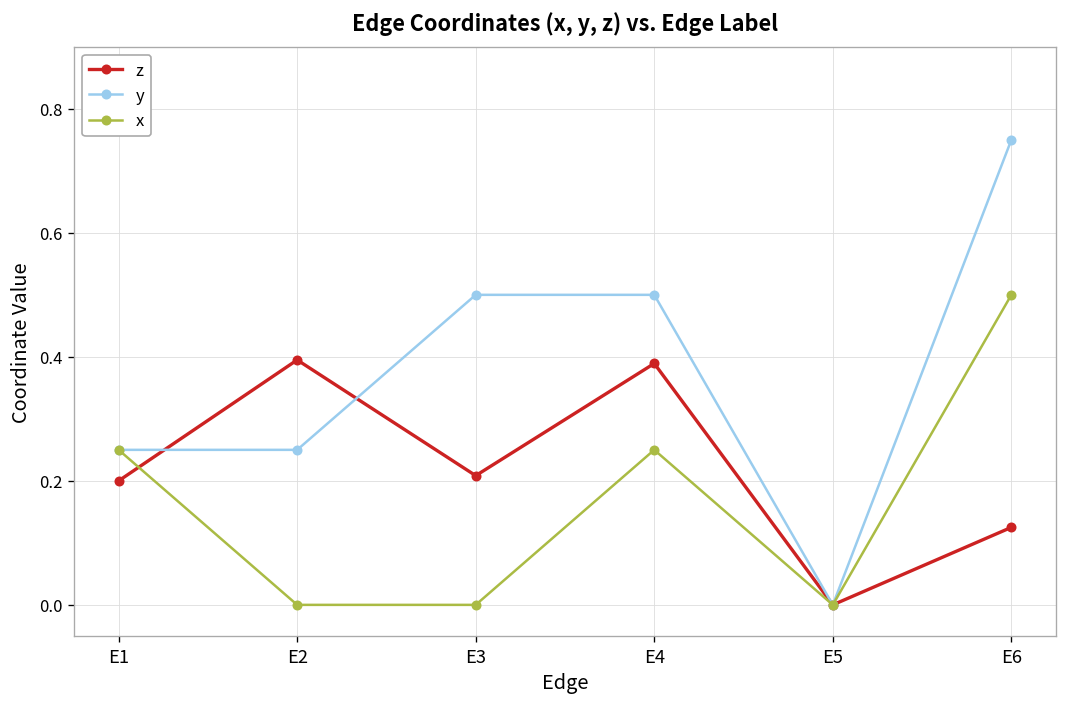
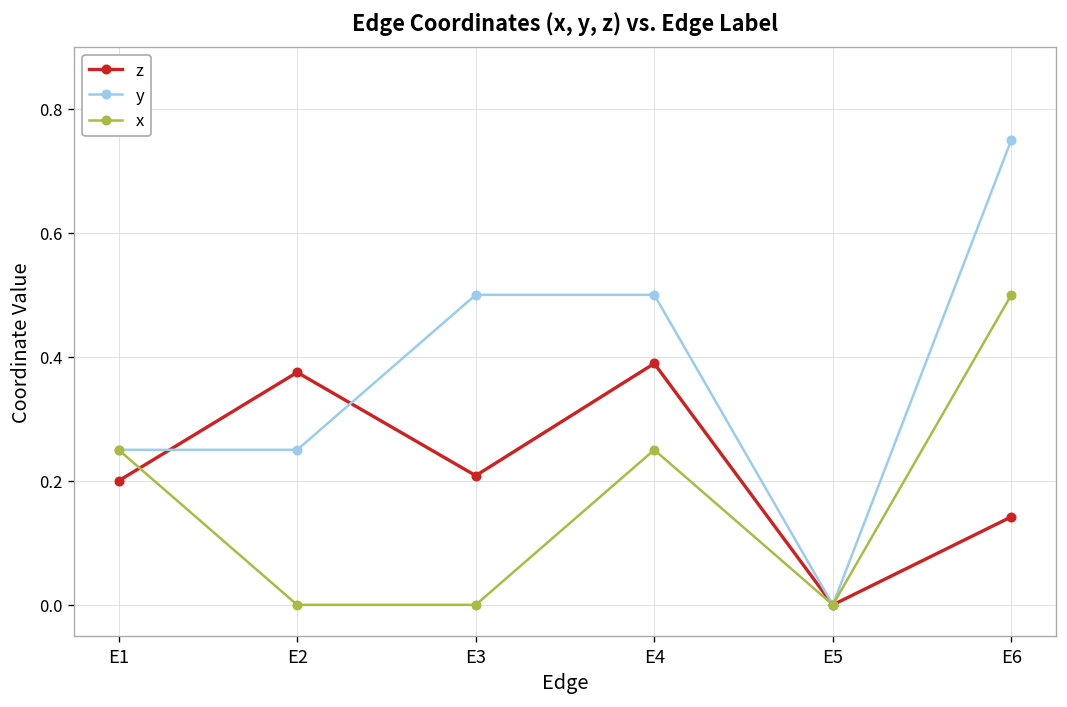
z, E2: 0.40 -> 0.38
z, E6: 0.13 -> 0.14
